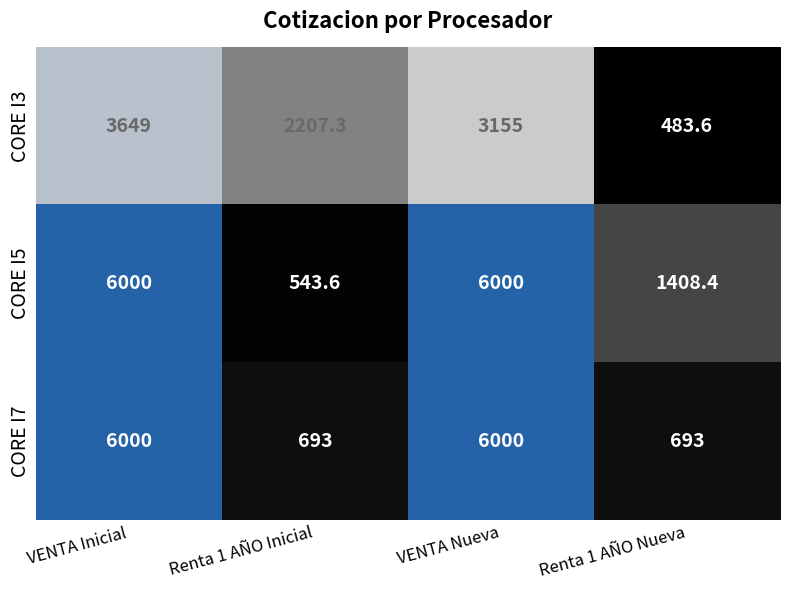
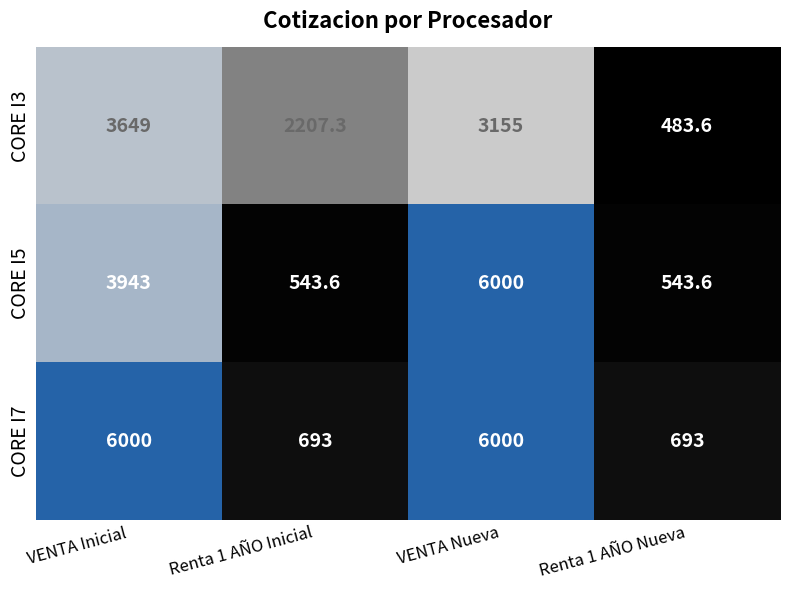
CORE I5, VENTA Inicial: 6000 -> 3943
CORE I5, Renta 1 AÑO Nueva: 1408.4 -> 543.6
